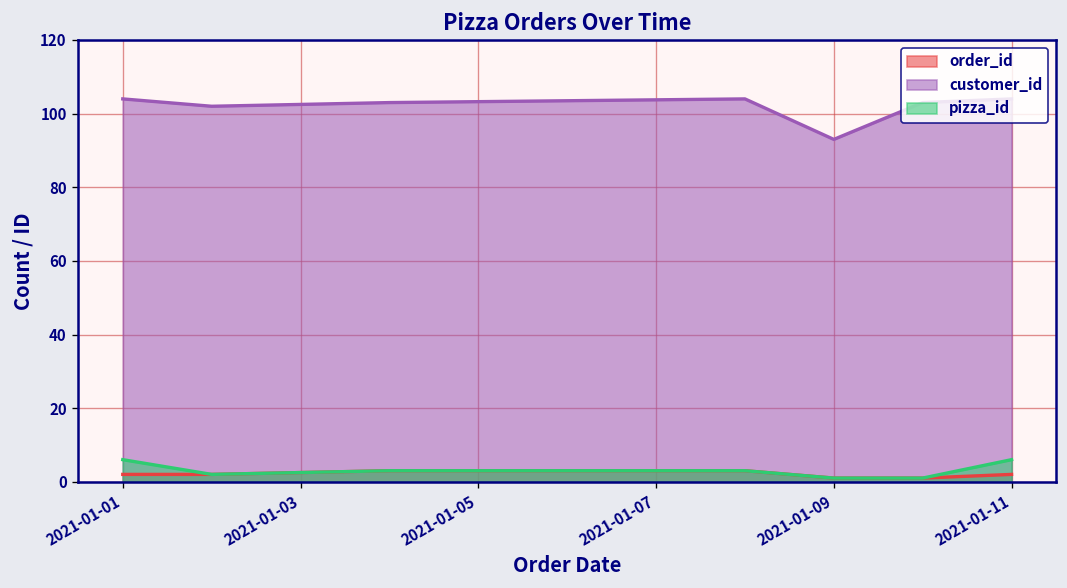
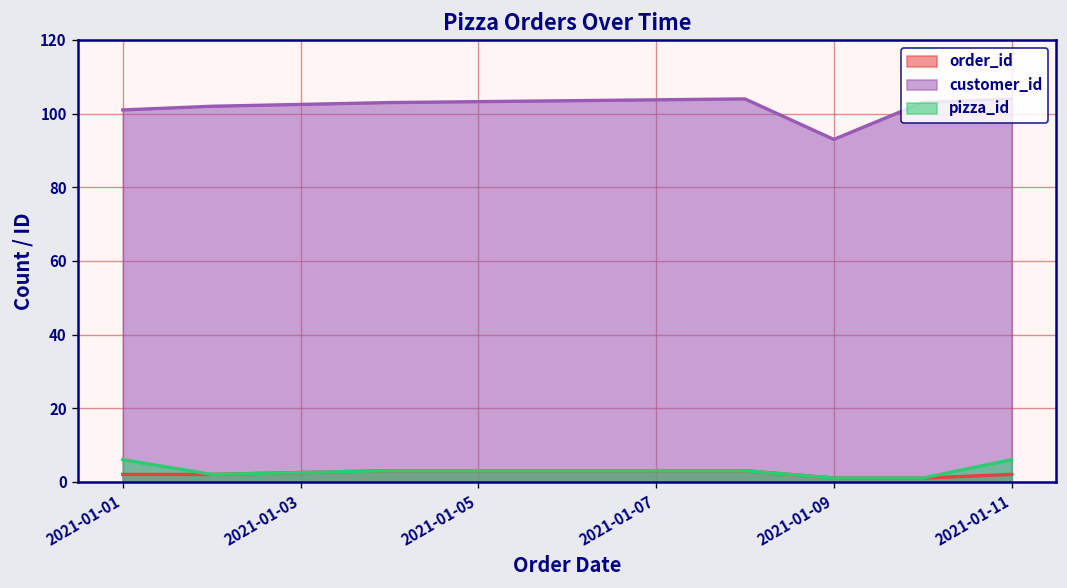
customer_id, 2021-01-01: 104 -> 101
